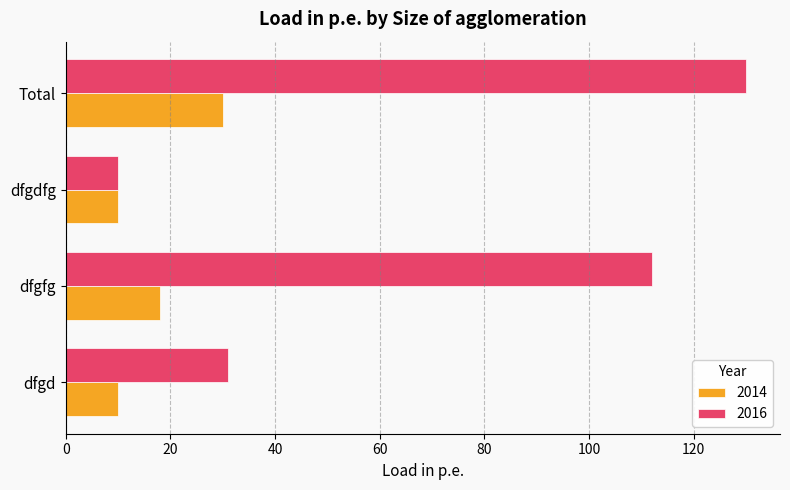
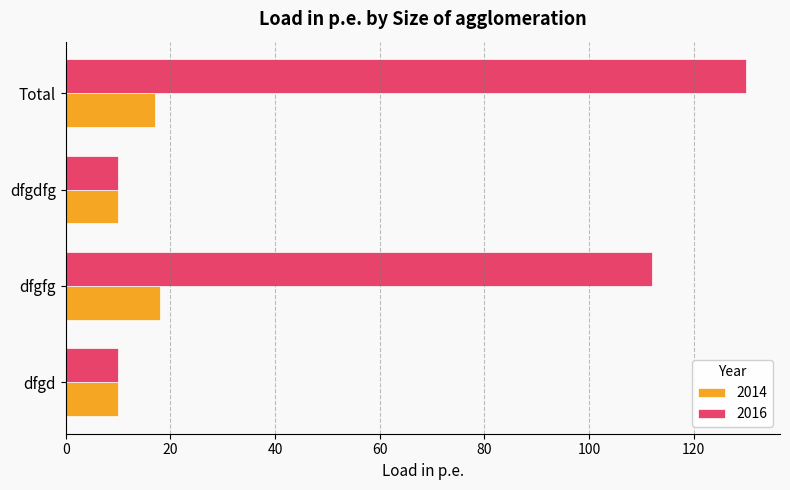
2014, Total: 30 -> 17
2016, dfgd: 31 -> 10
